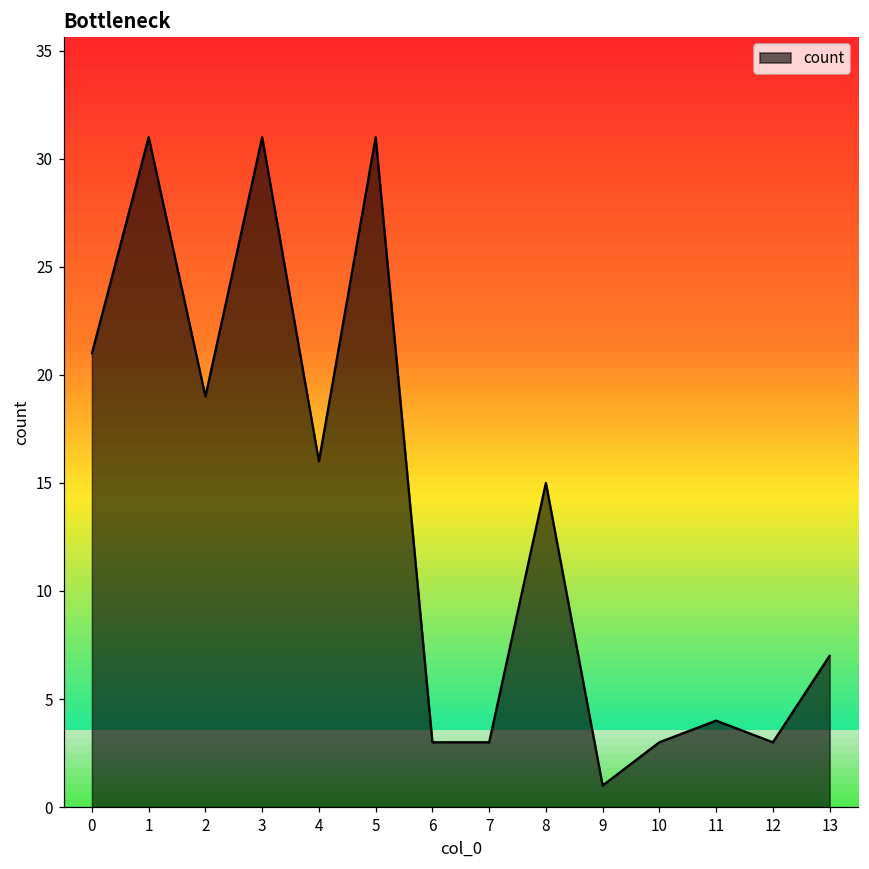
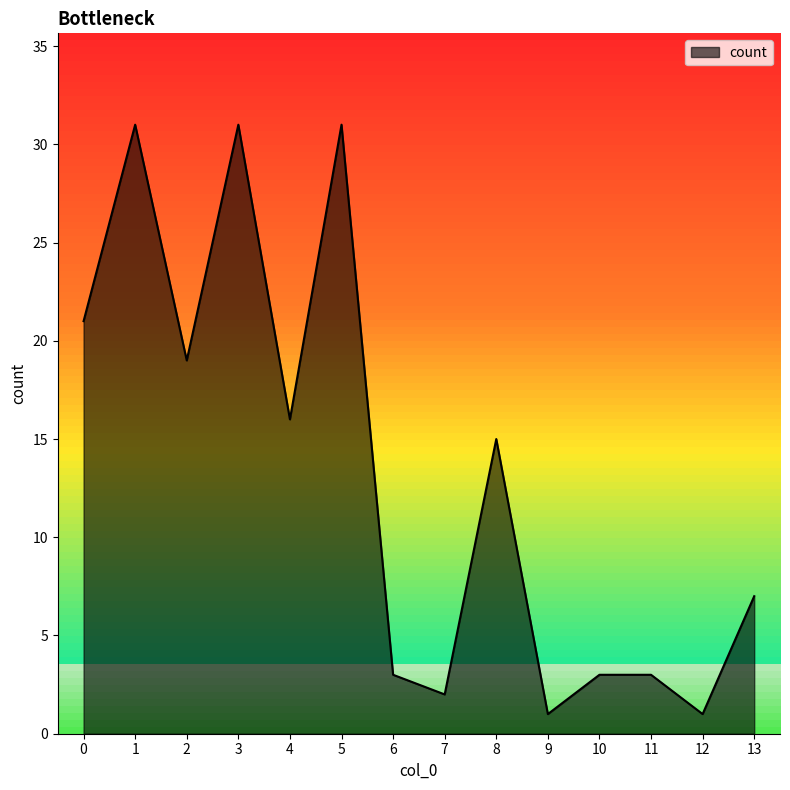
7: 3 -> 2
11: 4 -> 3
12: 3 -> 1
